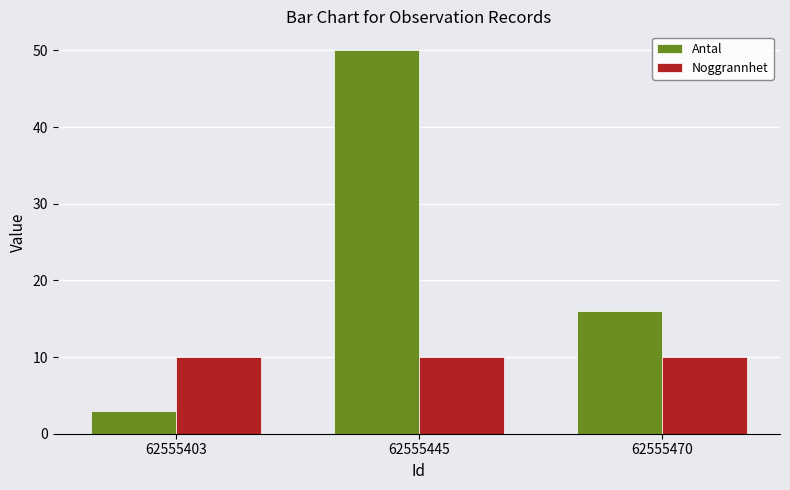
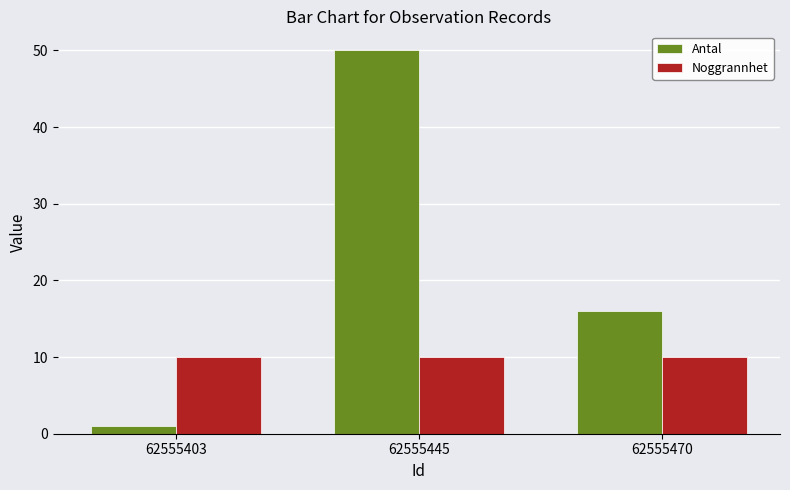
Antal, 62555403: 3 -> 1
